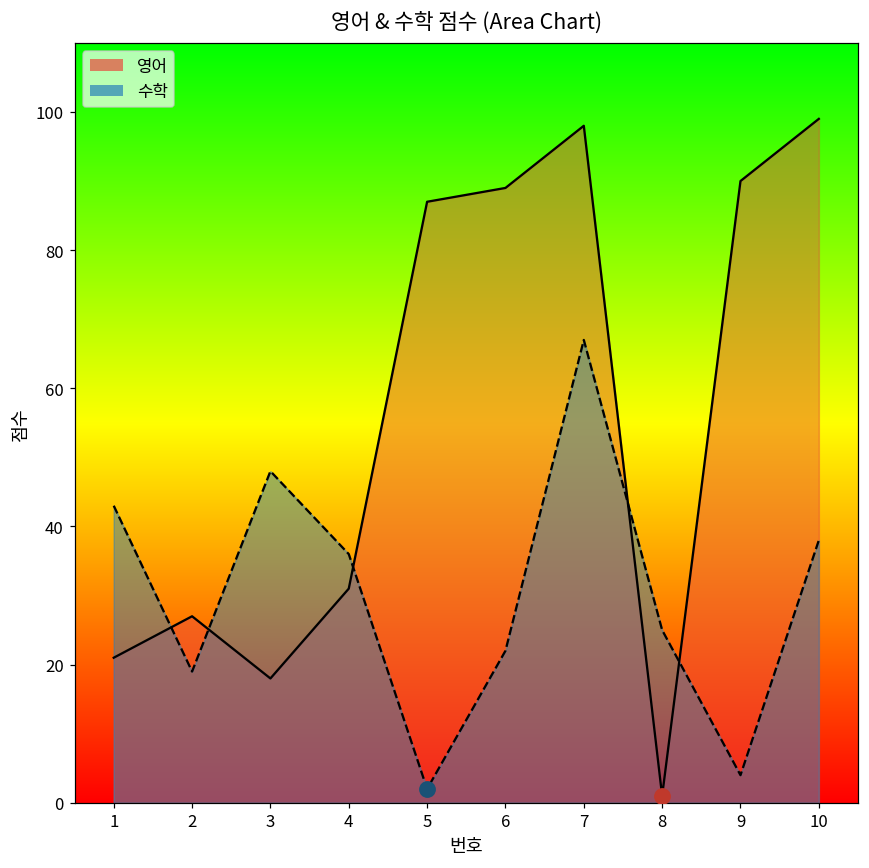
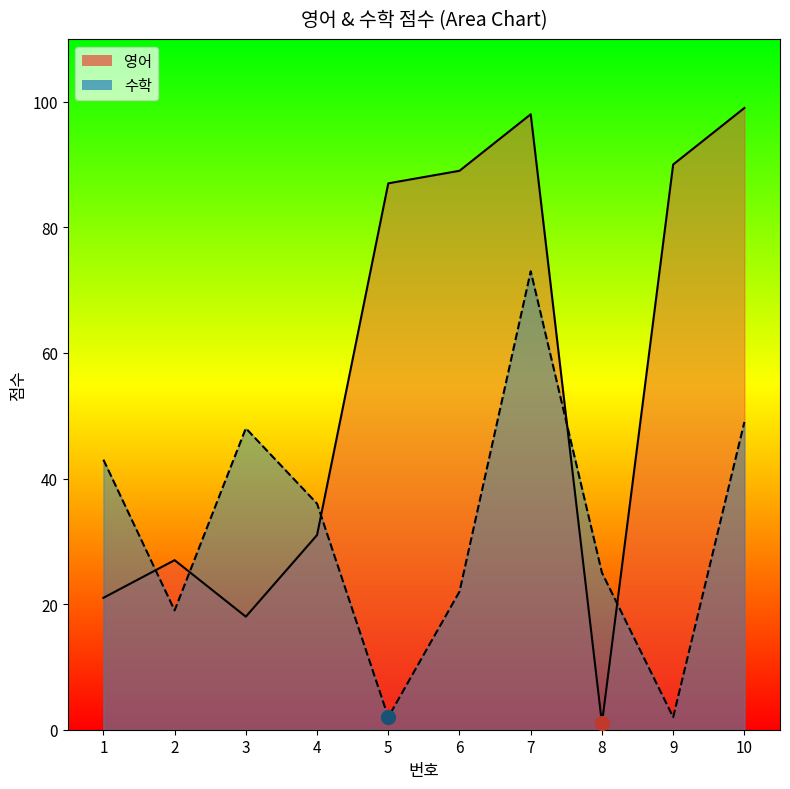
수학, 7: 67 -> 73
수학, 9: 4 -> 2
수학, 10: 38 -> 49
